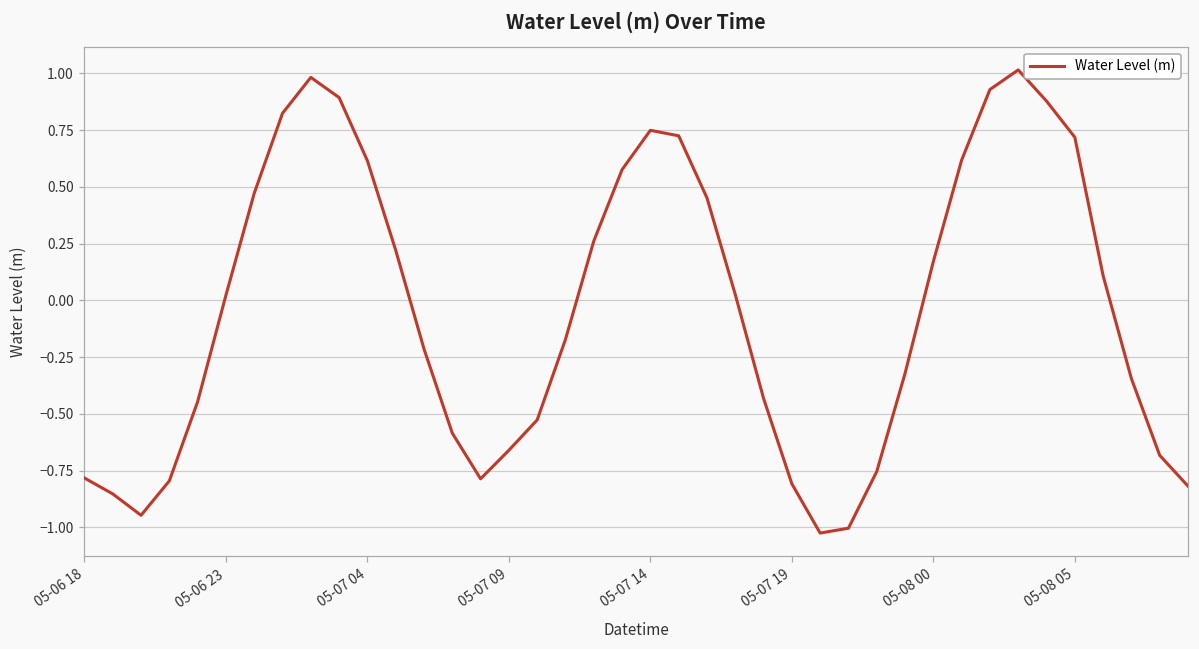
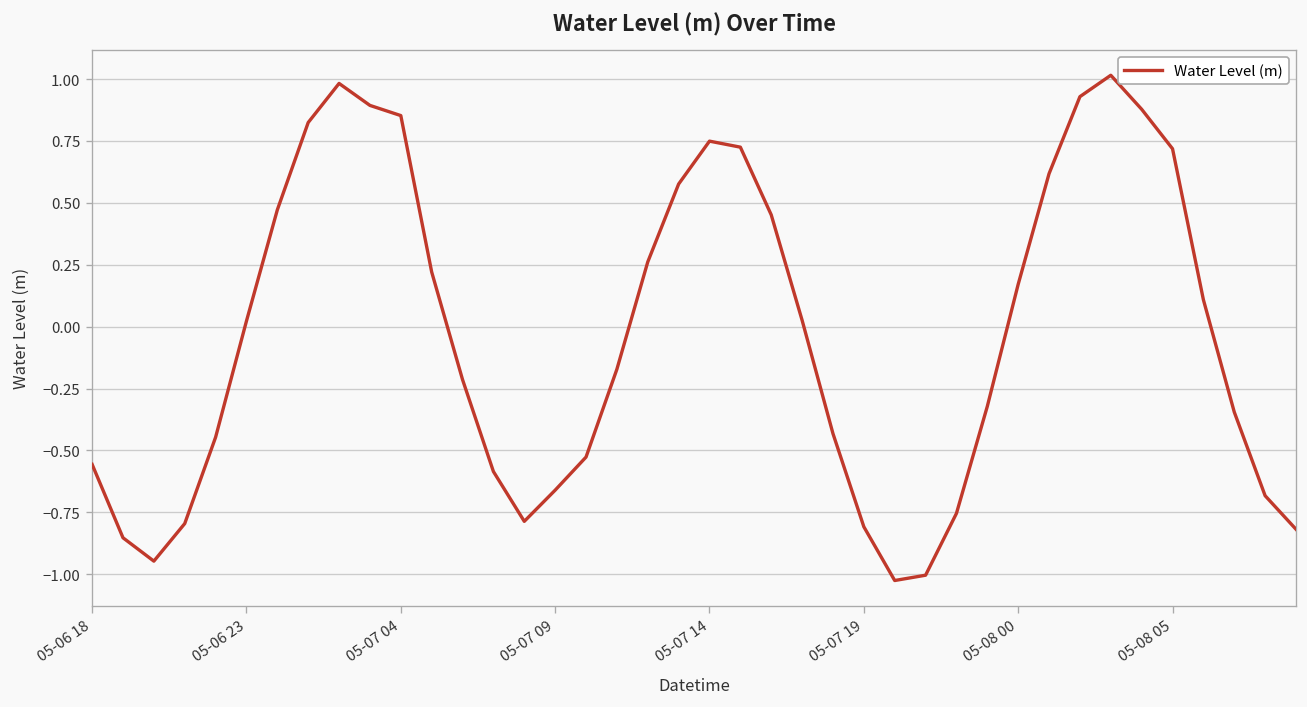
05-06 18: -0.78 -> -0.56
05-07 04: 0.62 -> 0.85
